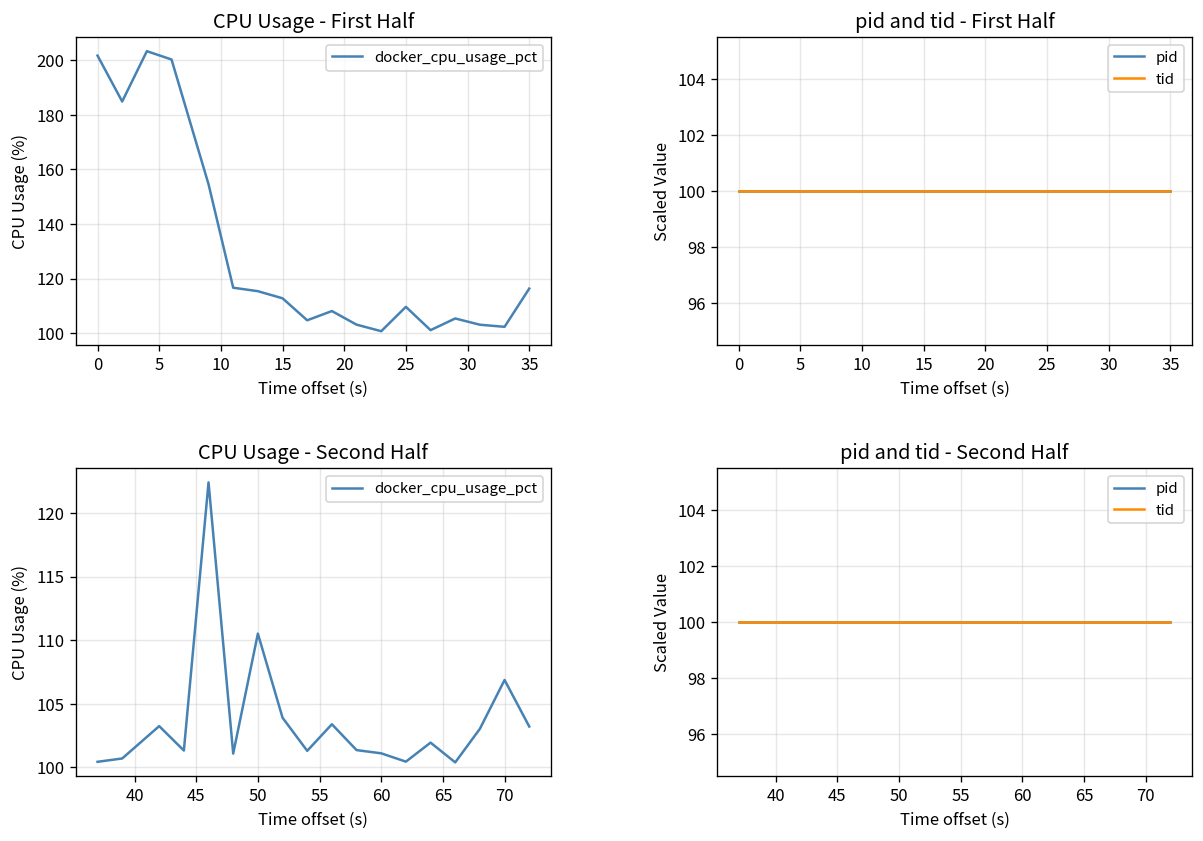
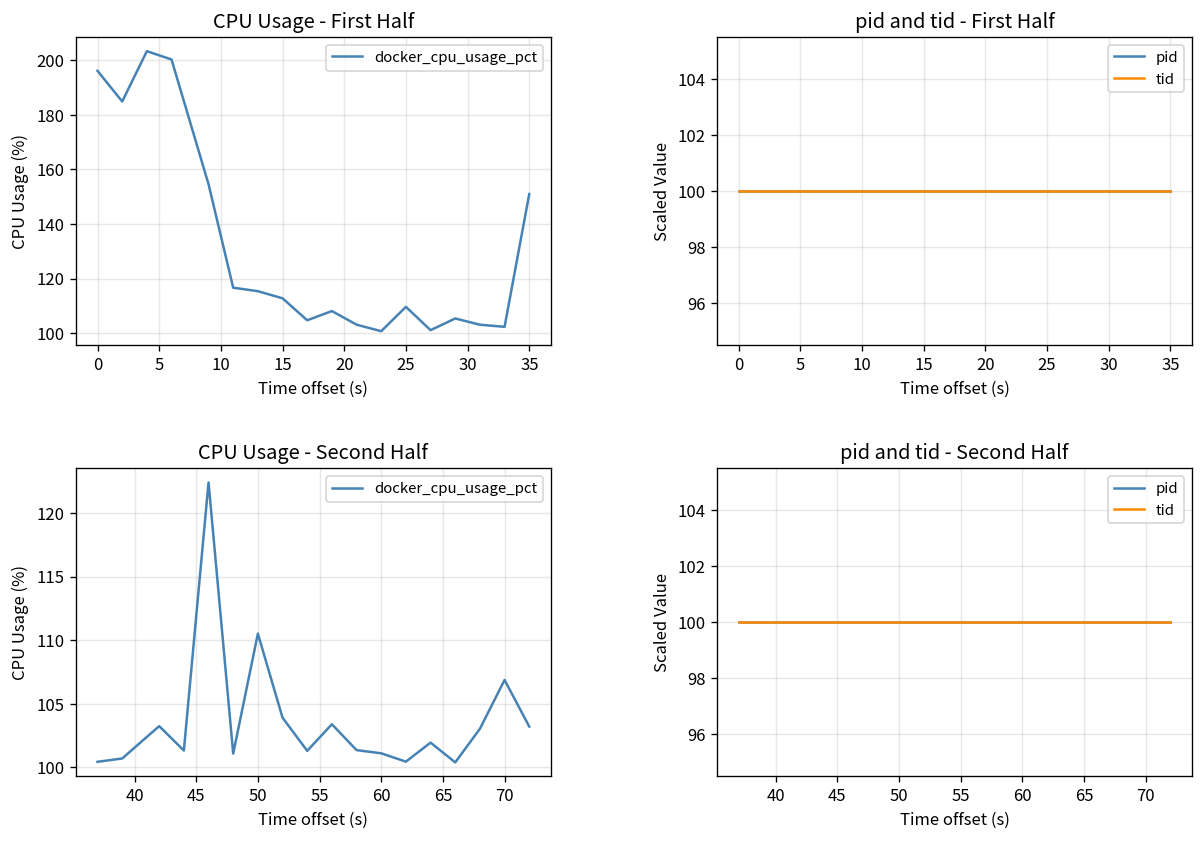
CPU Usage - First Half, 0: 202 -> 196
CPU Usage - First Half, 35: 116 -> 151
